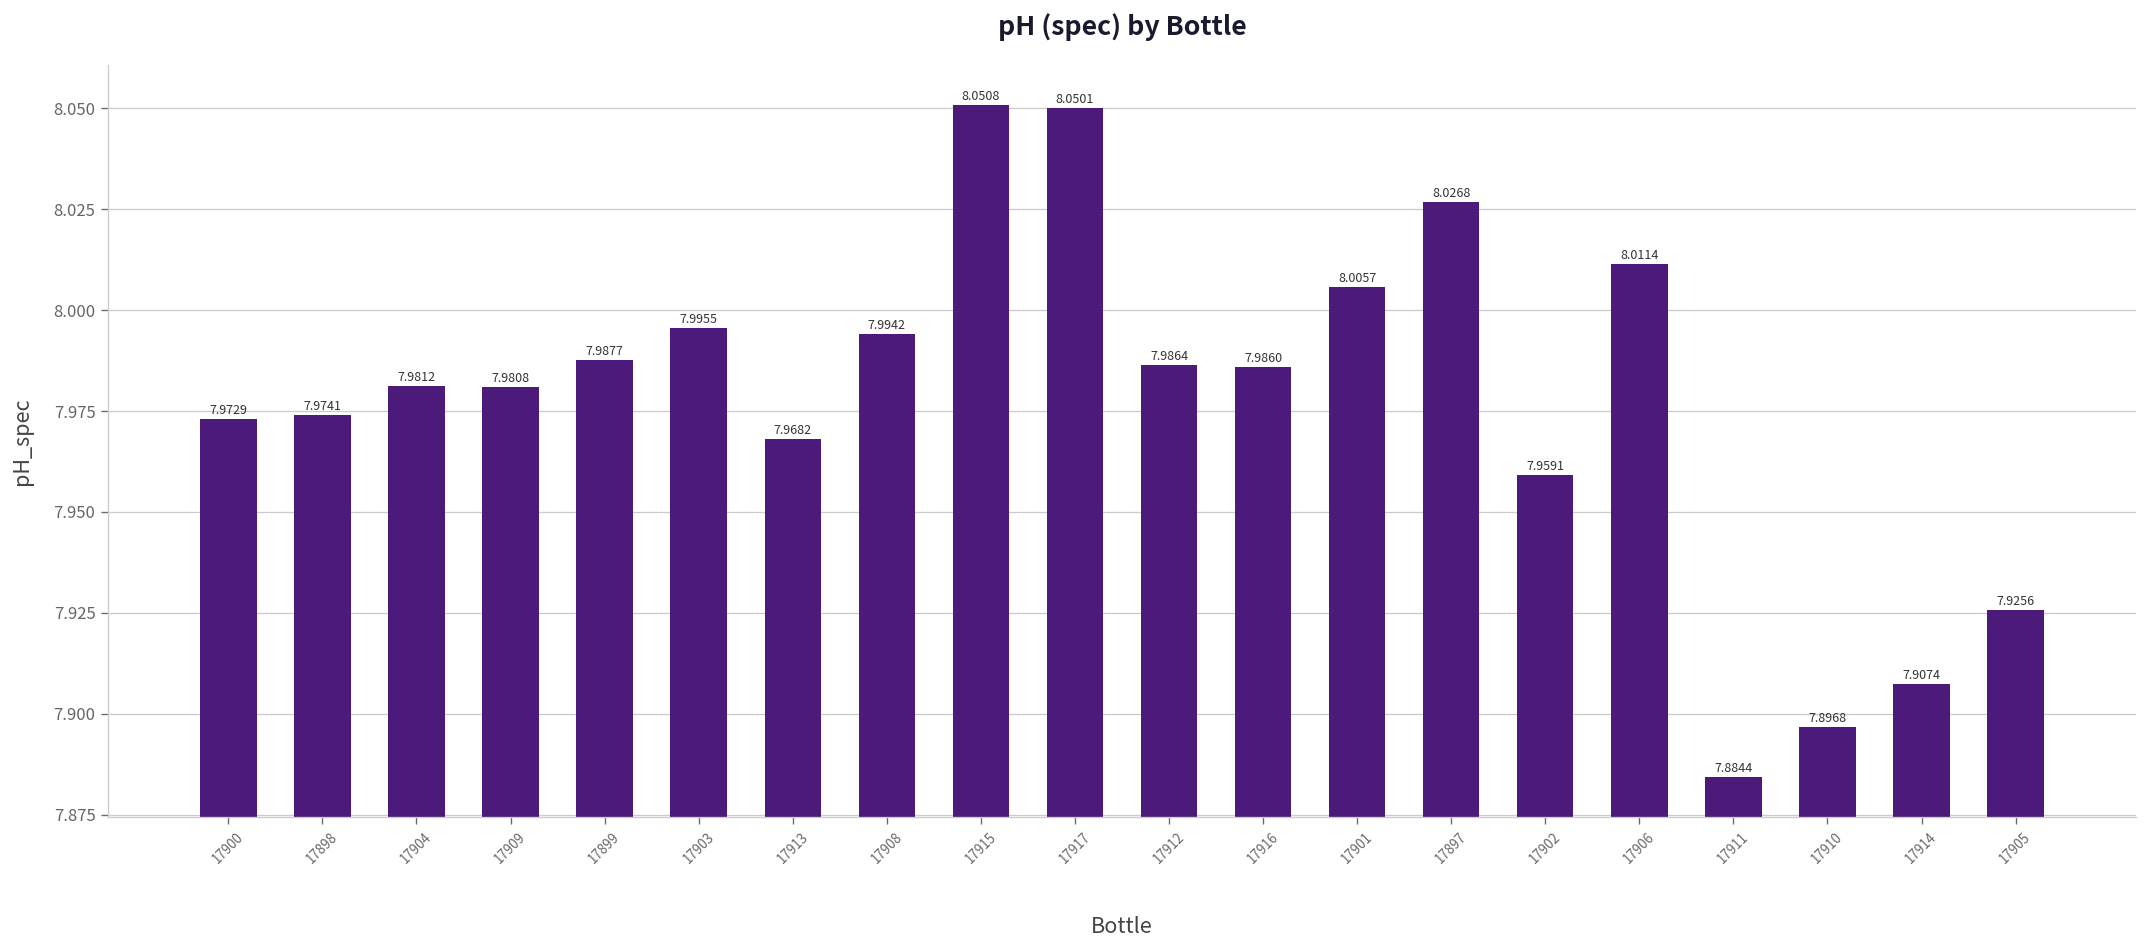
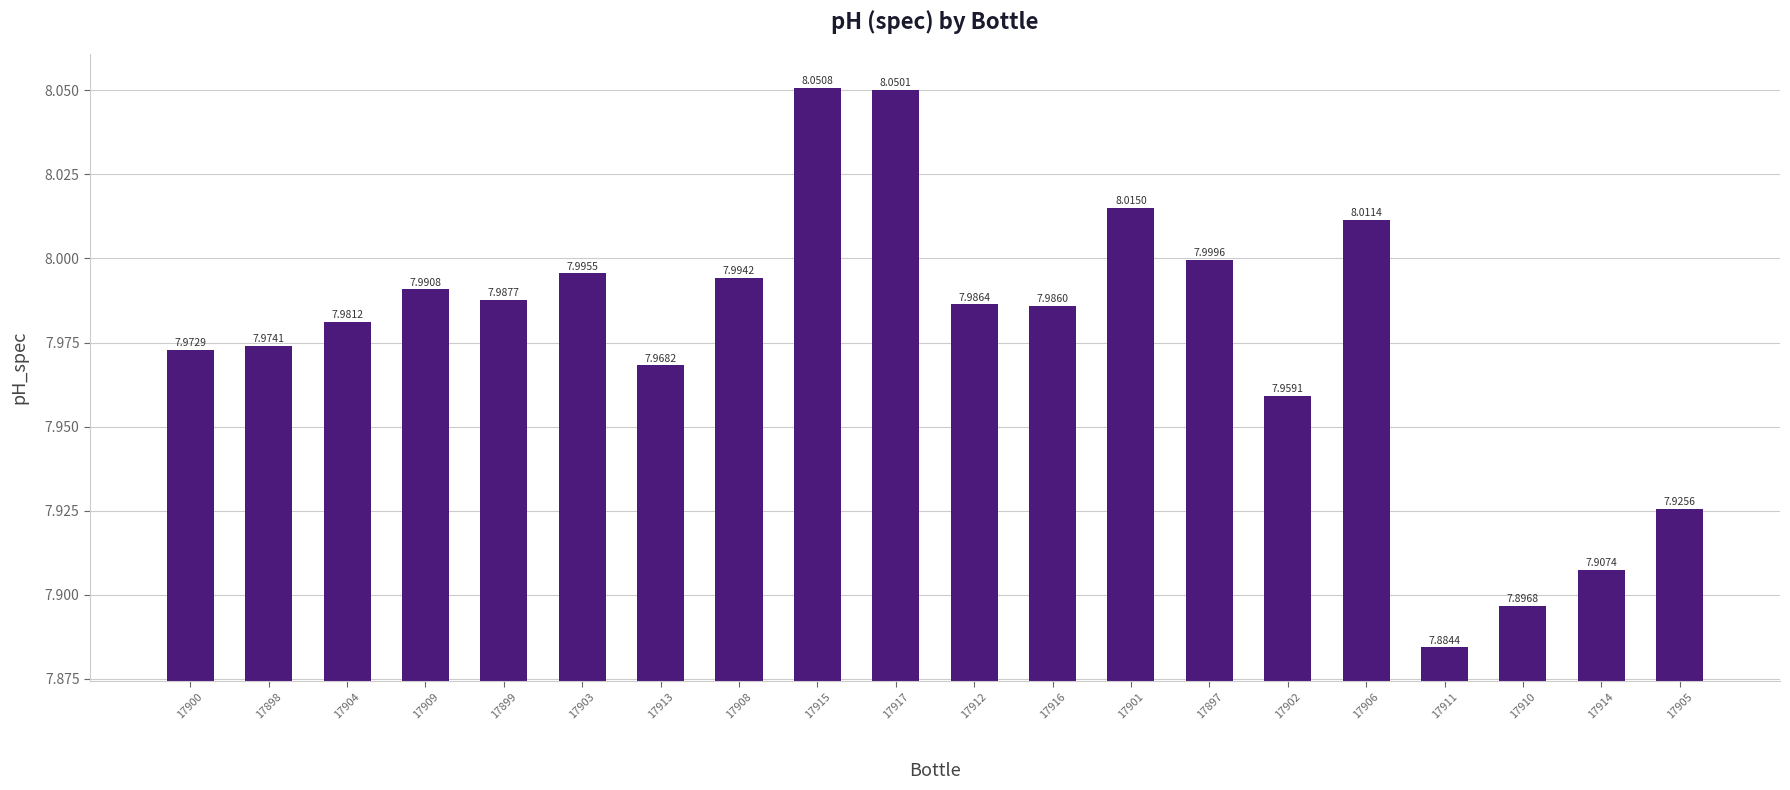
17909: 7.9808 -> 7.9908
17901: 8.0057 -> 8.0150
17897: 8.0268 -> 7.9996
